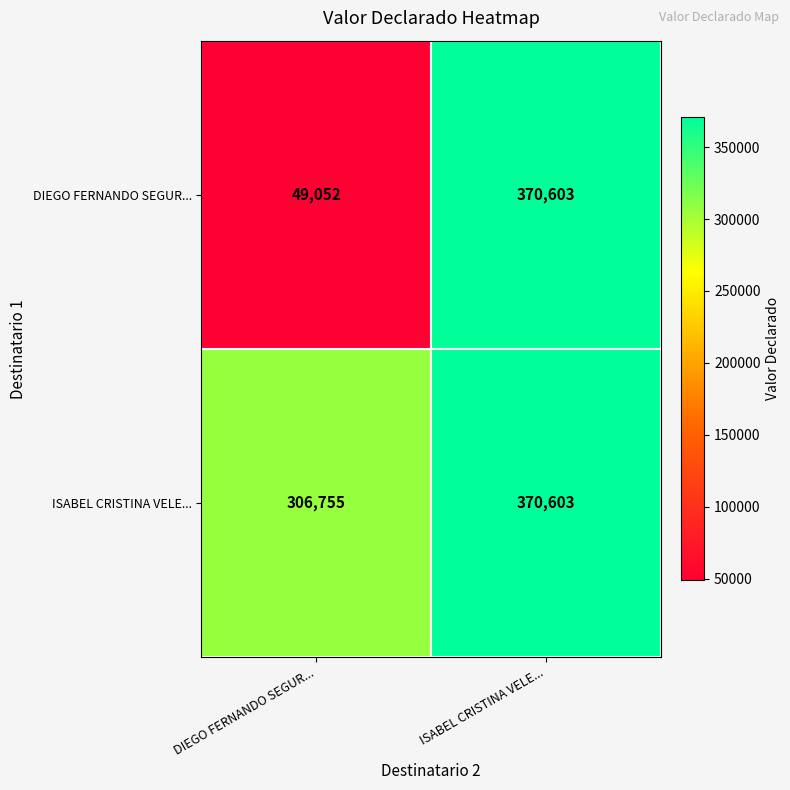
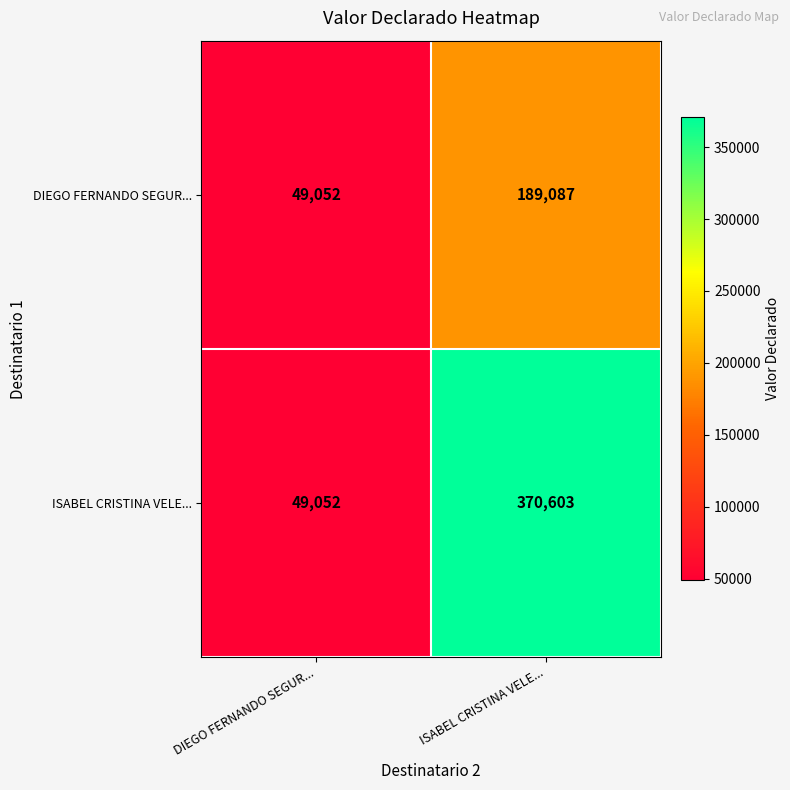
DIEGO FERNANDO SEGUR..., ISABEL CRISTINA VELE...: 370,603 -> 189,087
ISABEL CRISTINA VELE..., DIEGO FERNANDO SEGUR...: 306,755 -> 49,052
